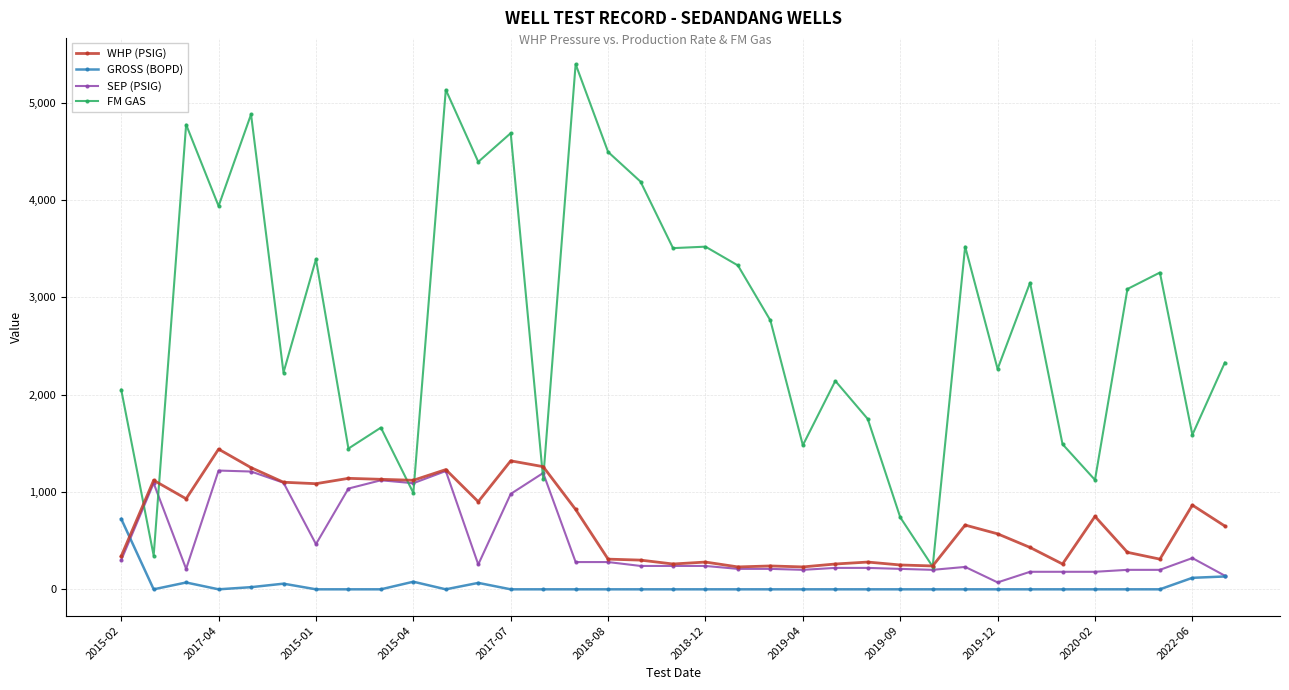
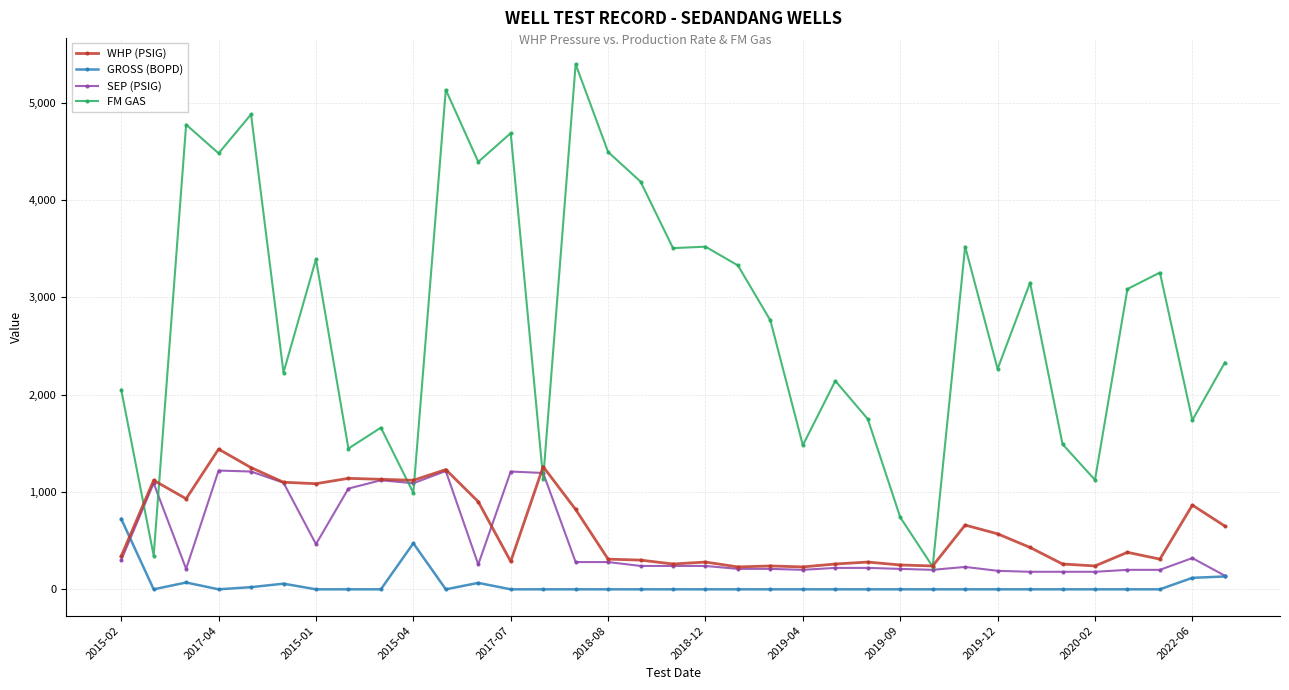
FM GAS, 2017-04: 3,900 -> 4,500
GROSS (BOPD), 2015-04: 100 -> 500
WHP (PSIG), 2017-07: 1,300 -> 300
SEP (PSIG), 2017-07: 1,000 -> 1,200
SEP (PSIG), 2019-12: 100 -> 200
WHP (PSIG), 2020-02: 700 -> 200
FM GAS, 2022-06: 1,600 -> 1,700
